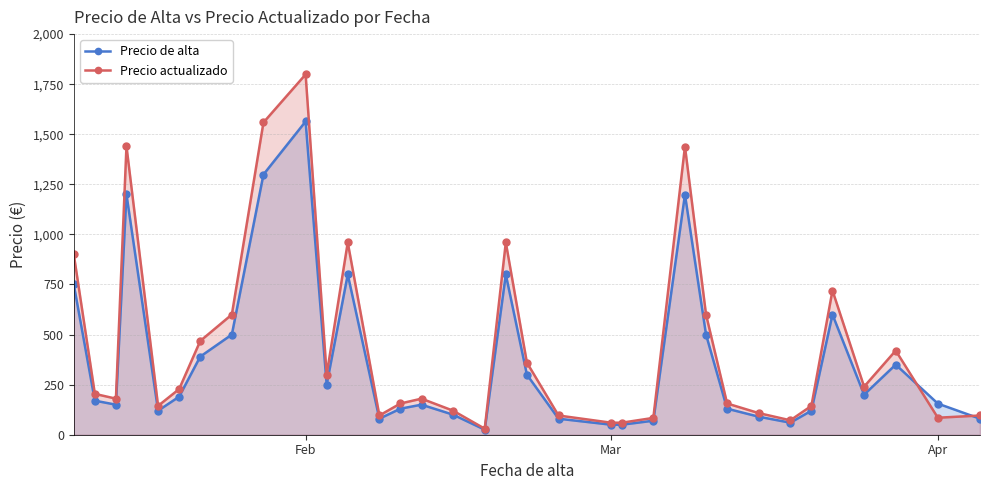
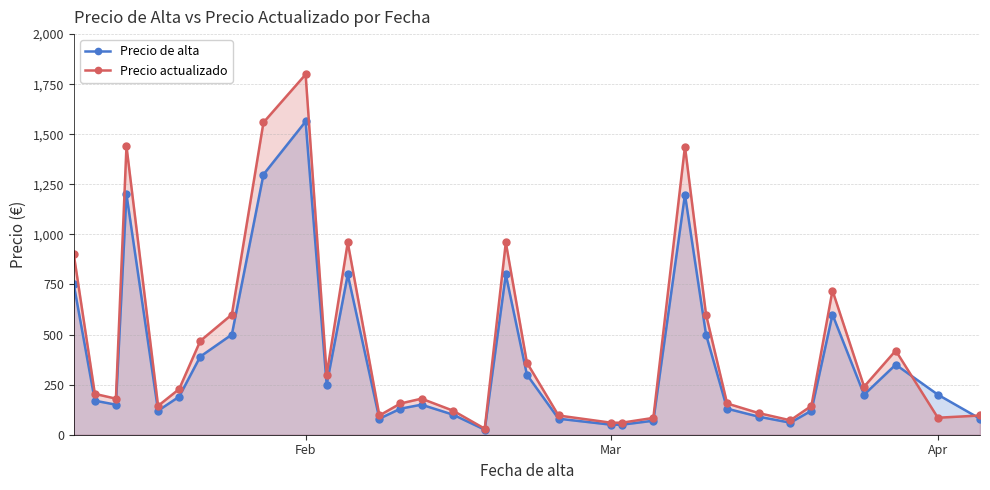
Precio de alta, Apr: 160 -> 200
